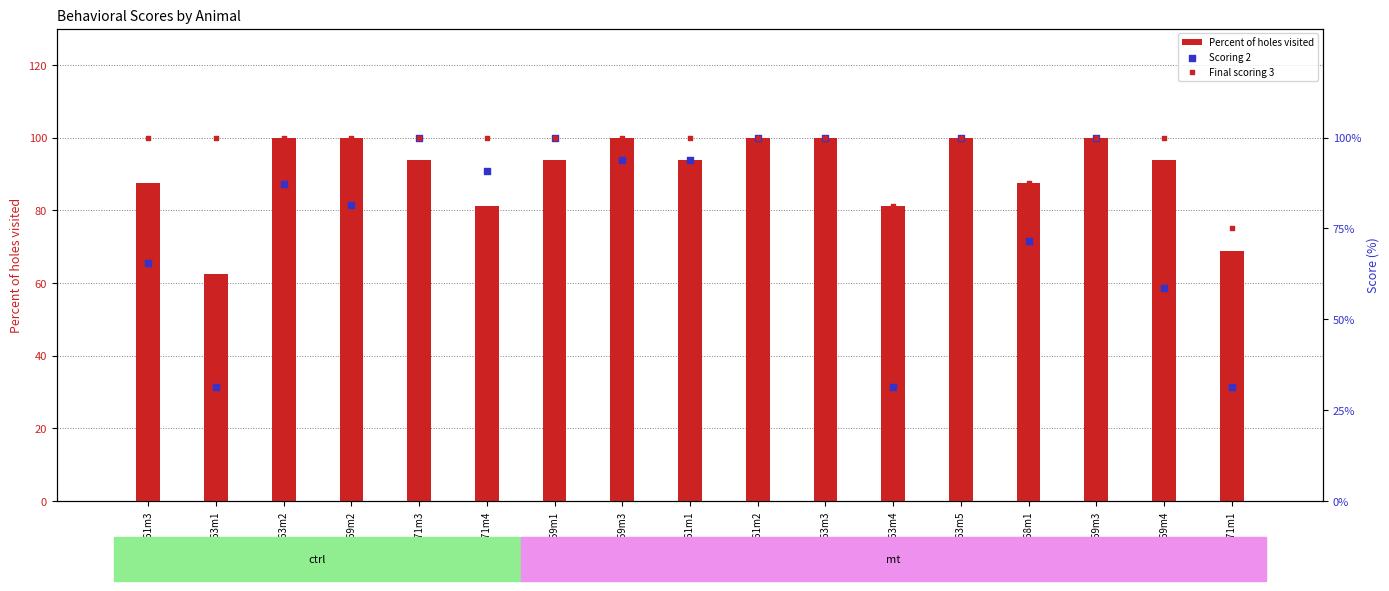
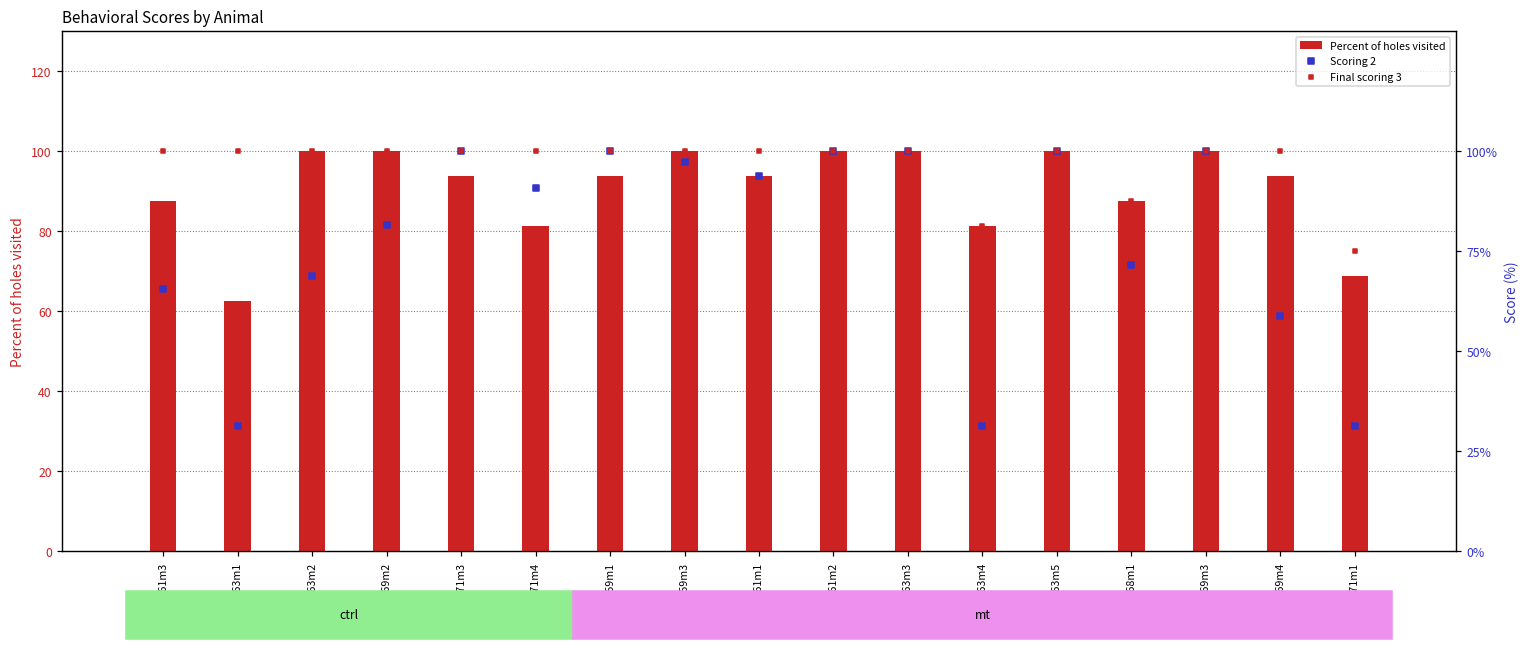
Scoring 2, c63m2: 87% -> 69%
Scoring 2, c59m3: 94% -> 97%
